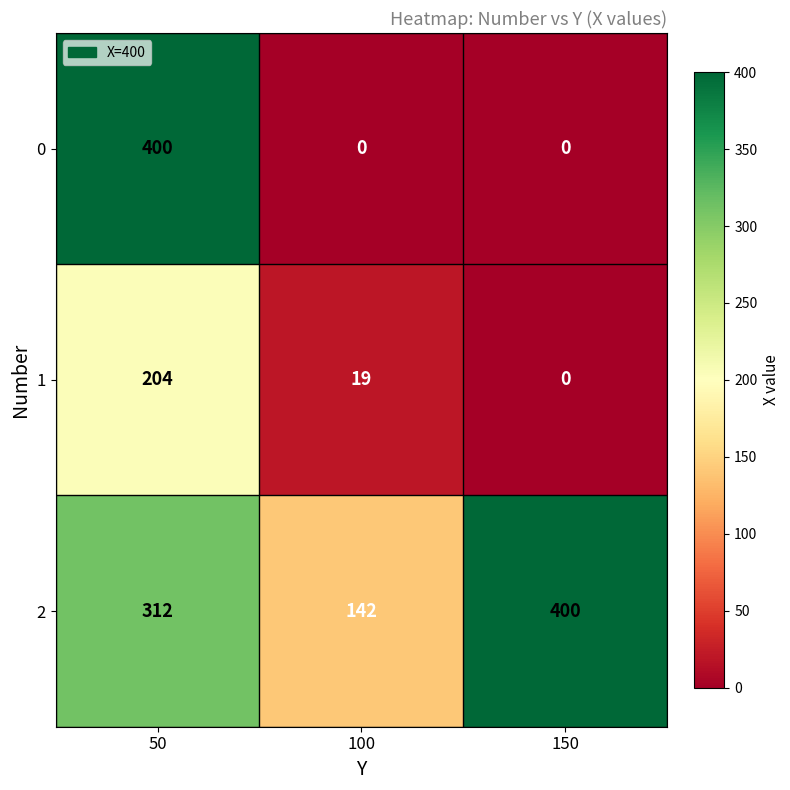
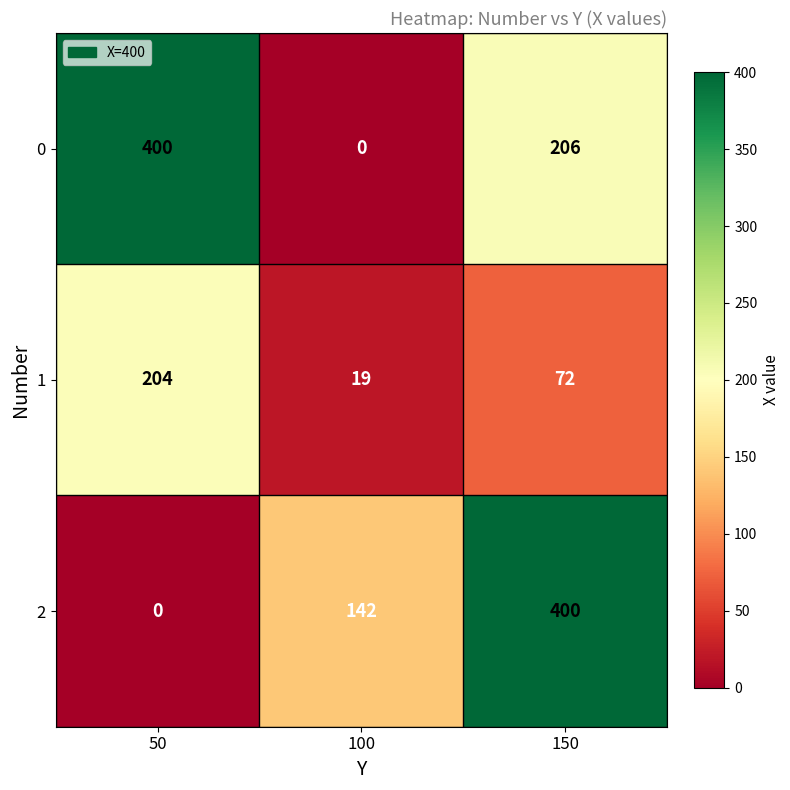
0, 150: 0 -> 206
1, 150: 0 -> 72
2, 50: 312 -> 0
